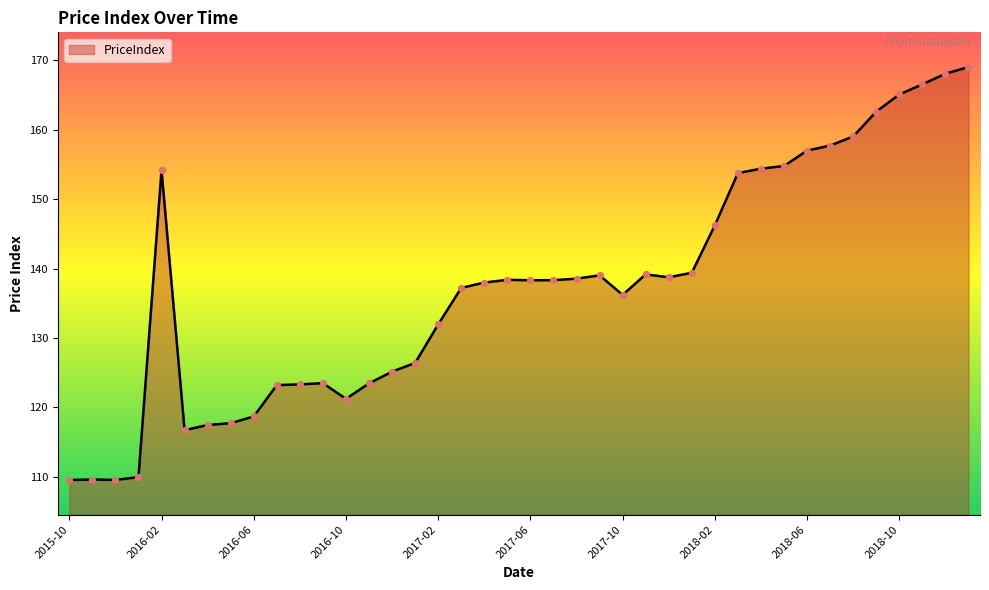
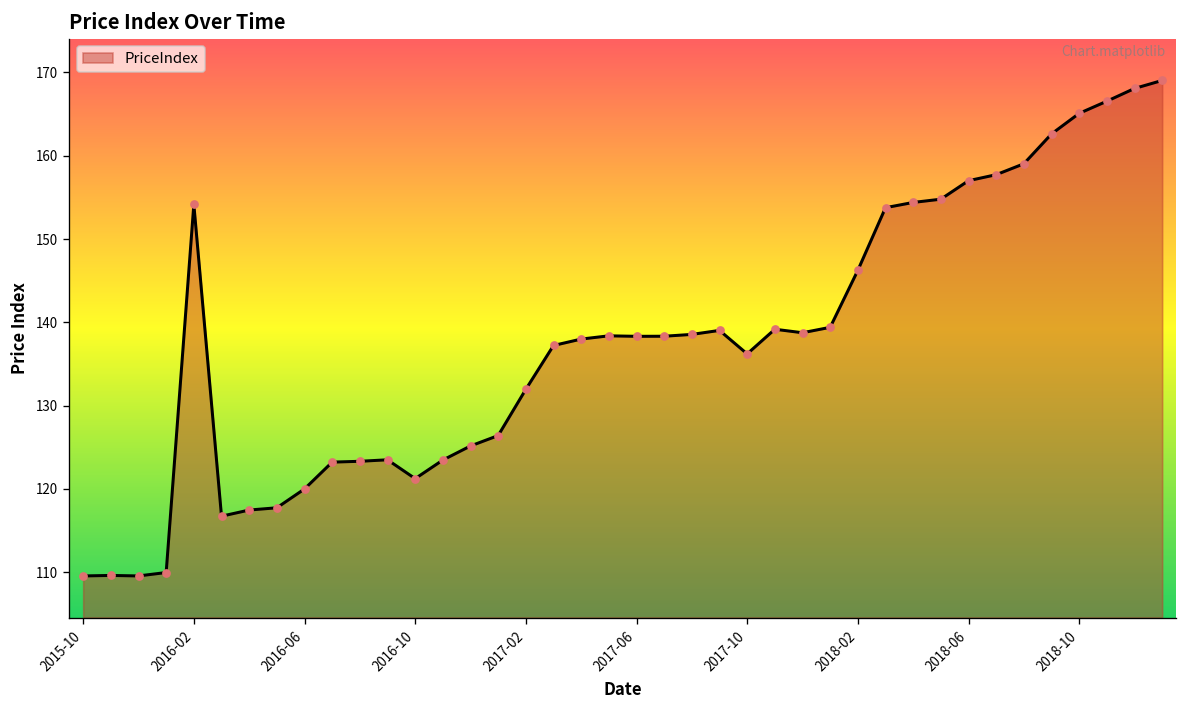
2016-06: 119 -> 120
